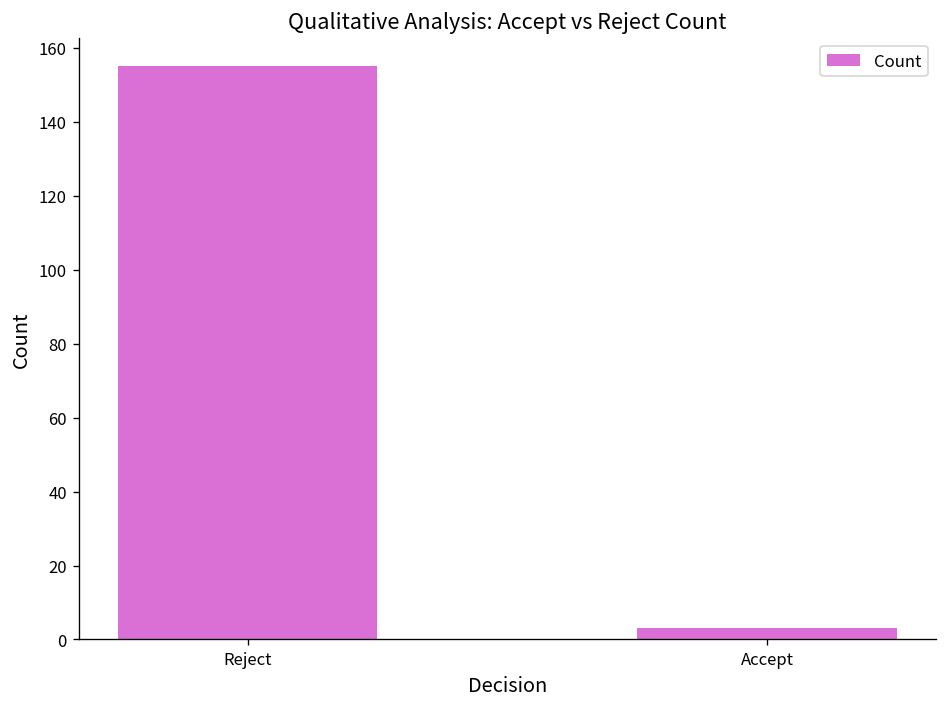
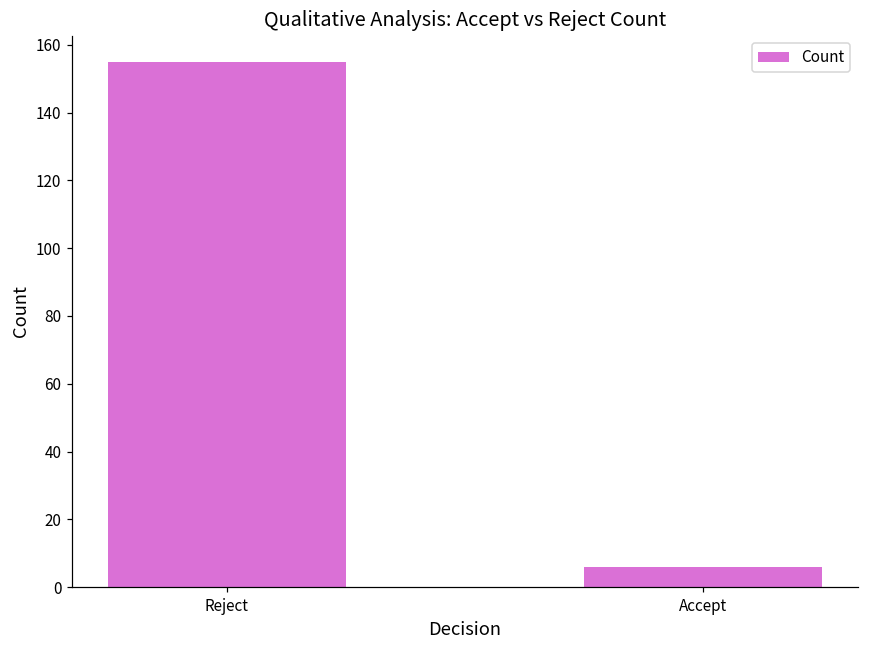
Accept: 3 -> 6
